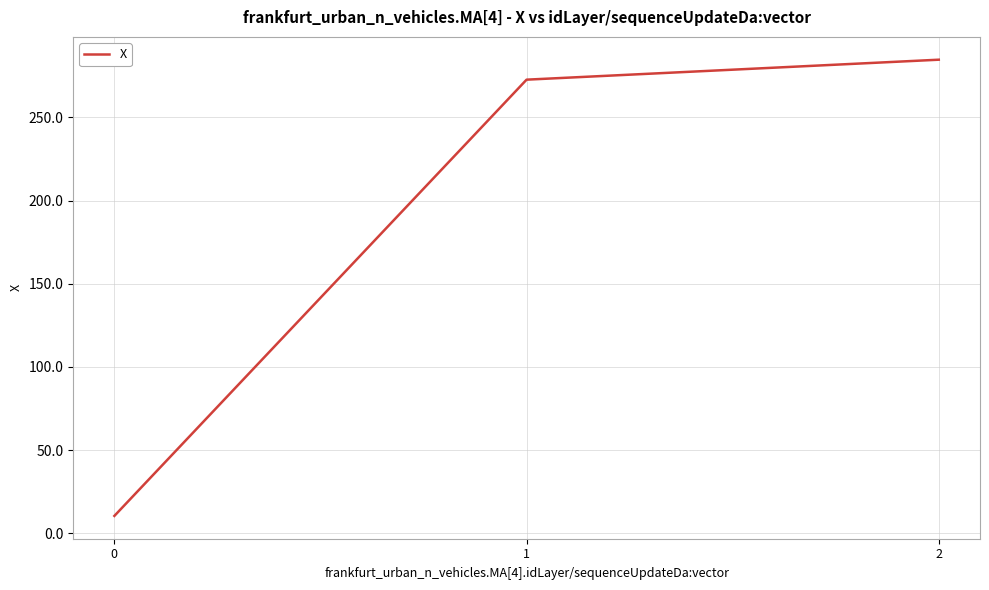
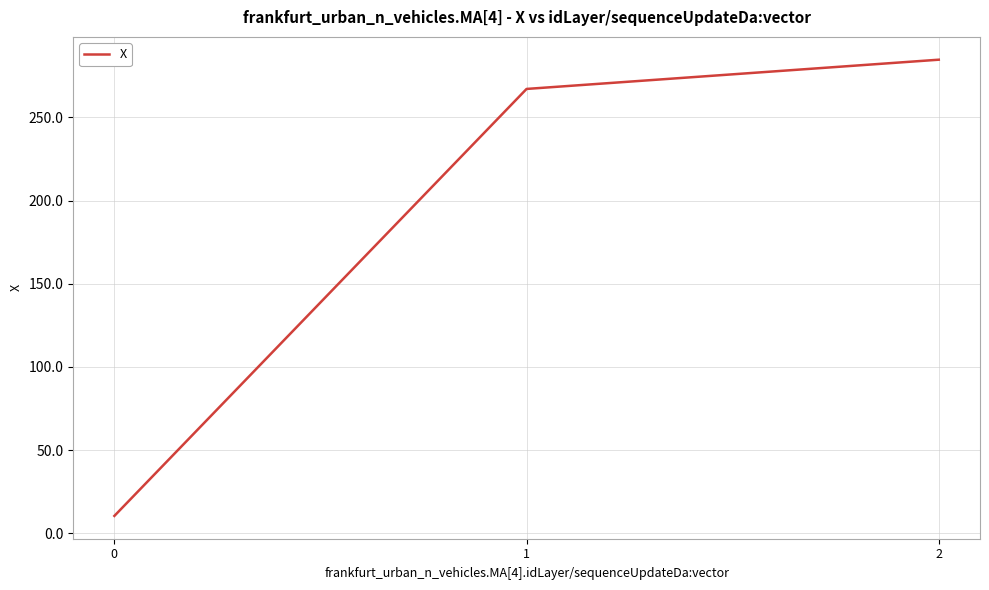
1: 273 -> 267
